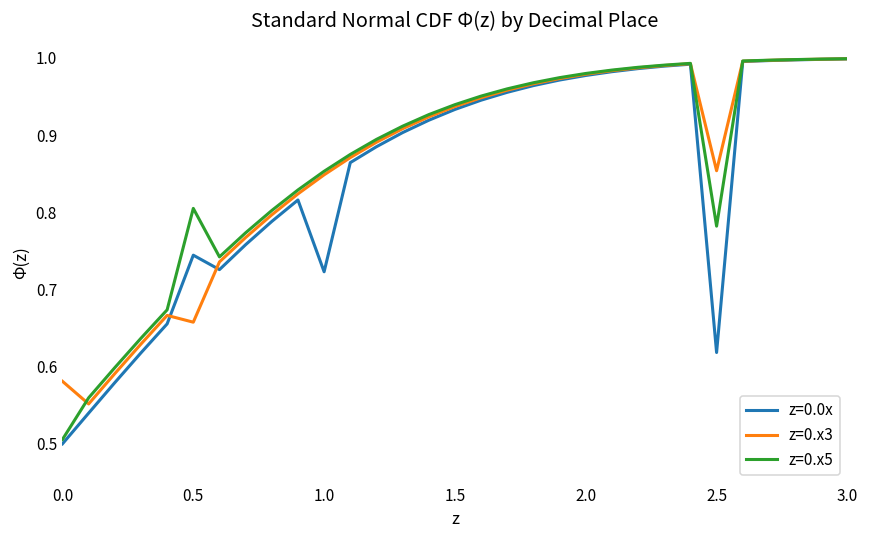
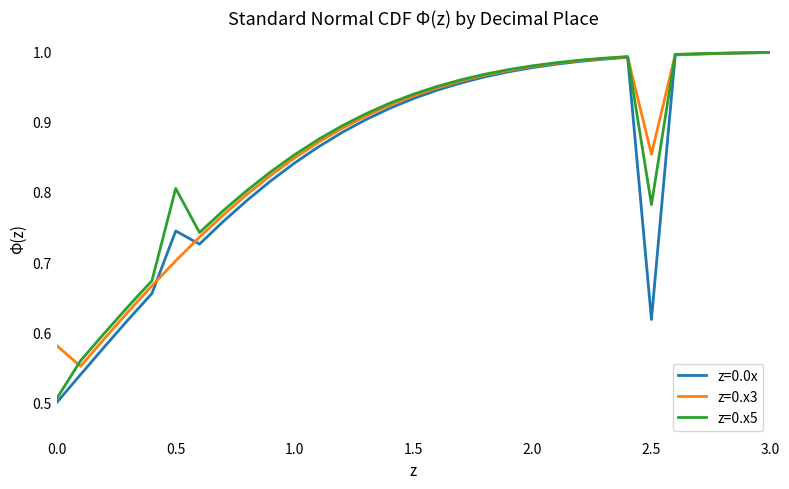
z=0.x3, 0.5: 0.66 -> 0.70
z=0.0x, 1.0: 0.72 -> 0.84
